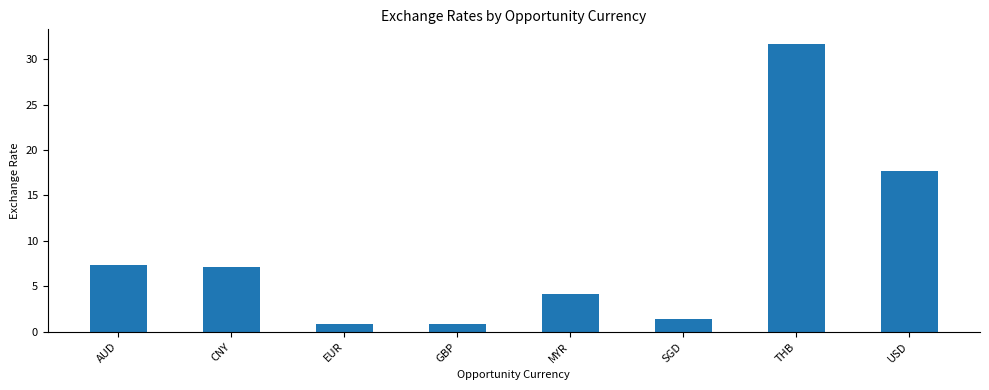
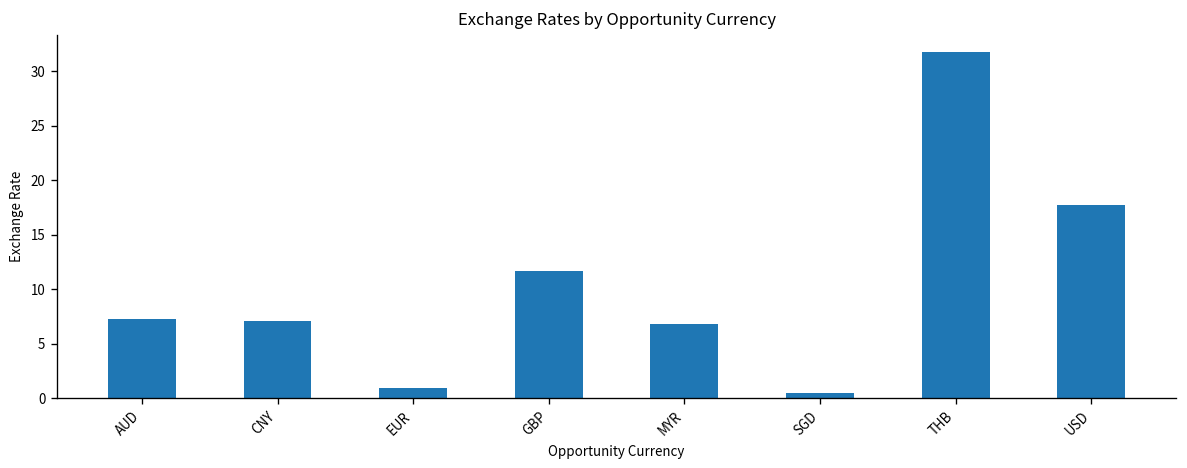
GBP: 1 -> 12
MYR: 4 -> 7
SGD: 1.4 -> 0.5
